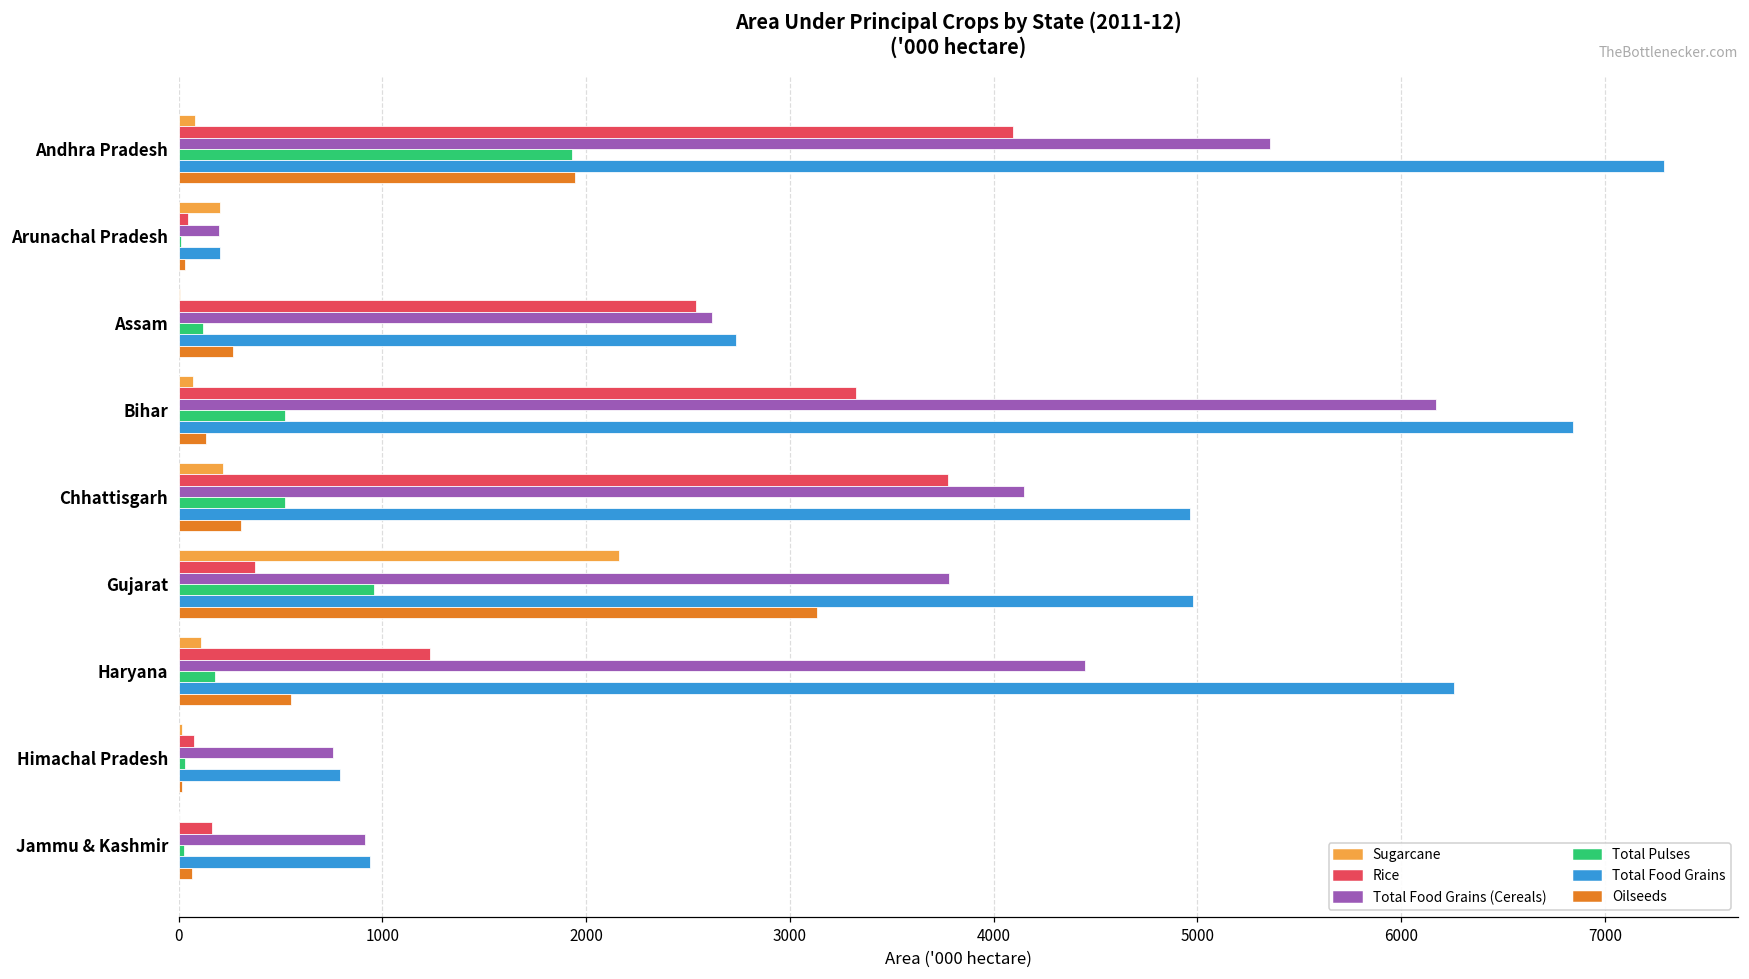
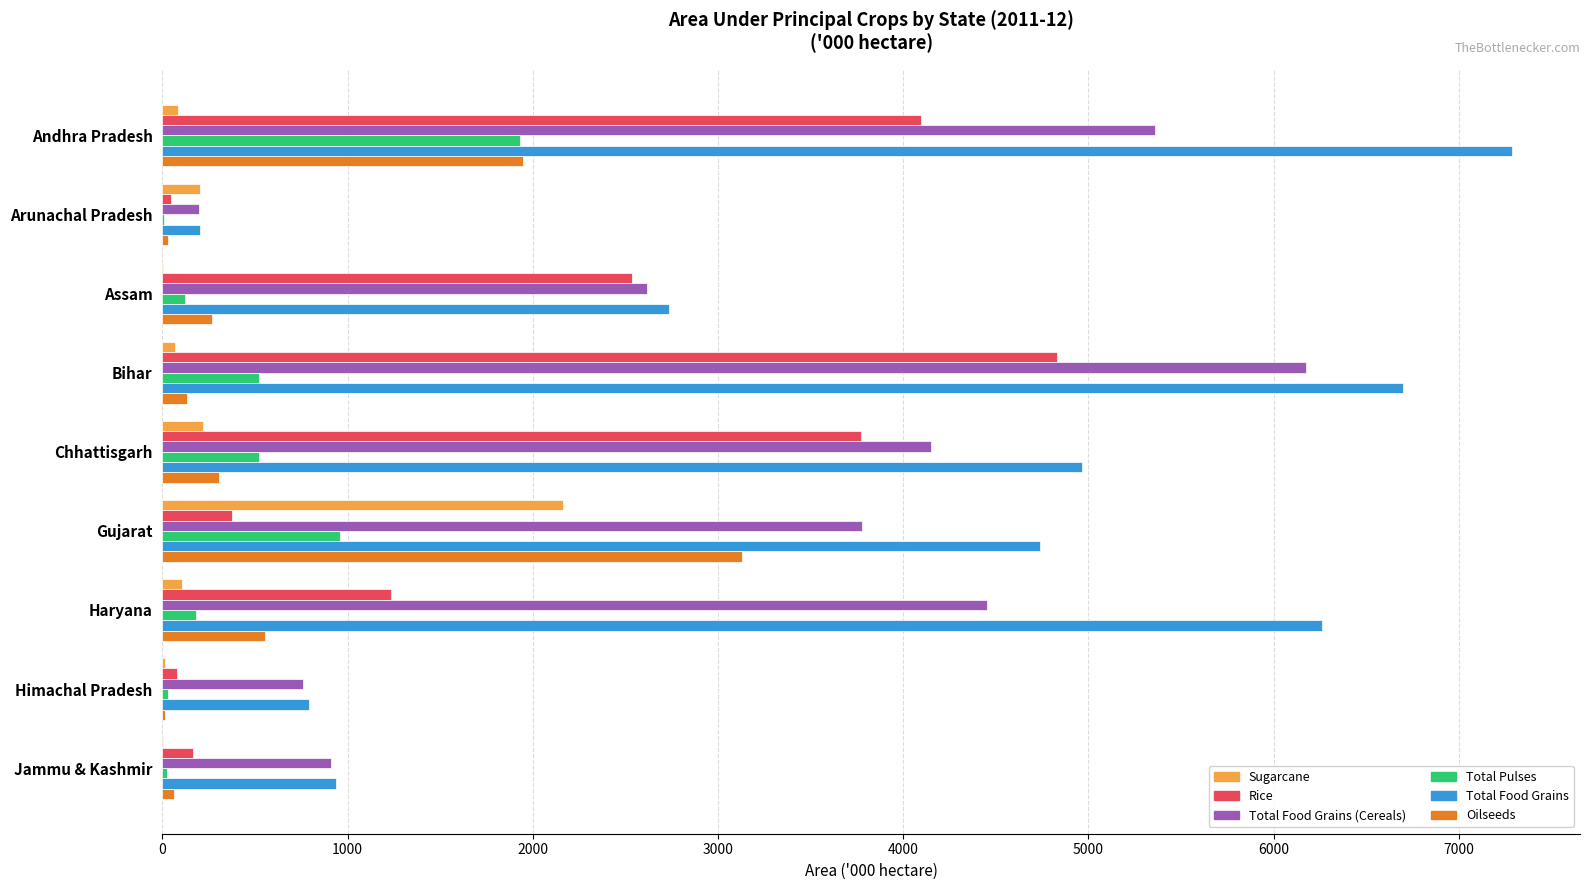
Rice, Bihar: 3320 -> 4830
Total Food Grains, Bihar: 6840 -> 6700
Total Food Grains, Gujarat: 4980 -> 4740
